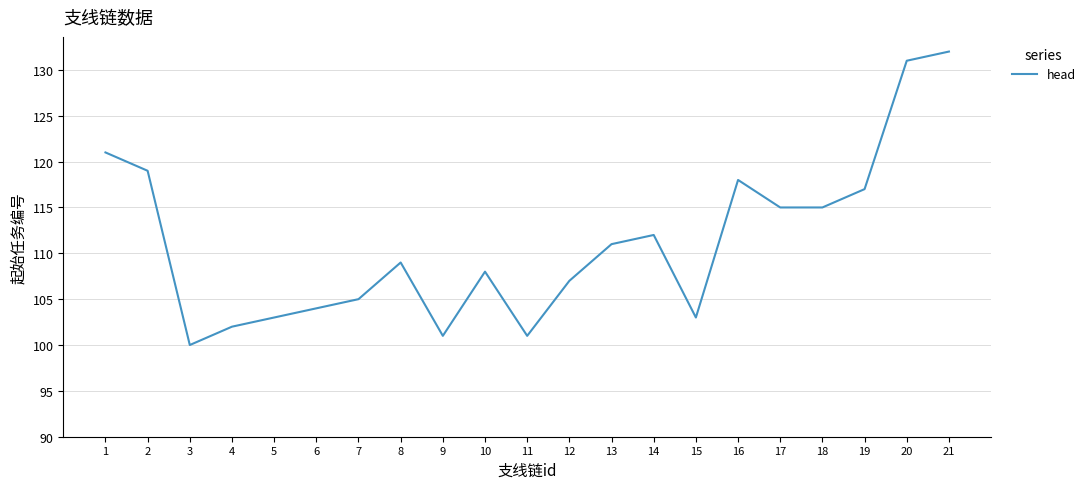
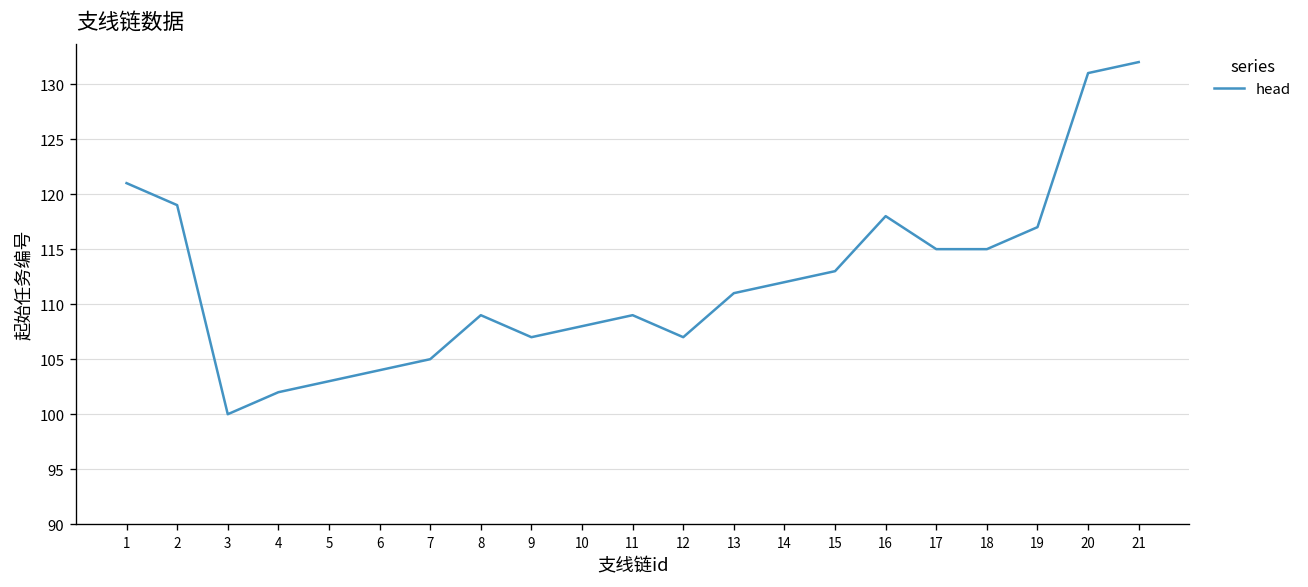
9: 101 -> 107
11: 101 -> 109
15: 103 -> 113
